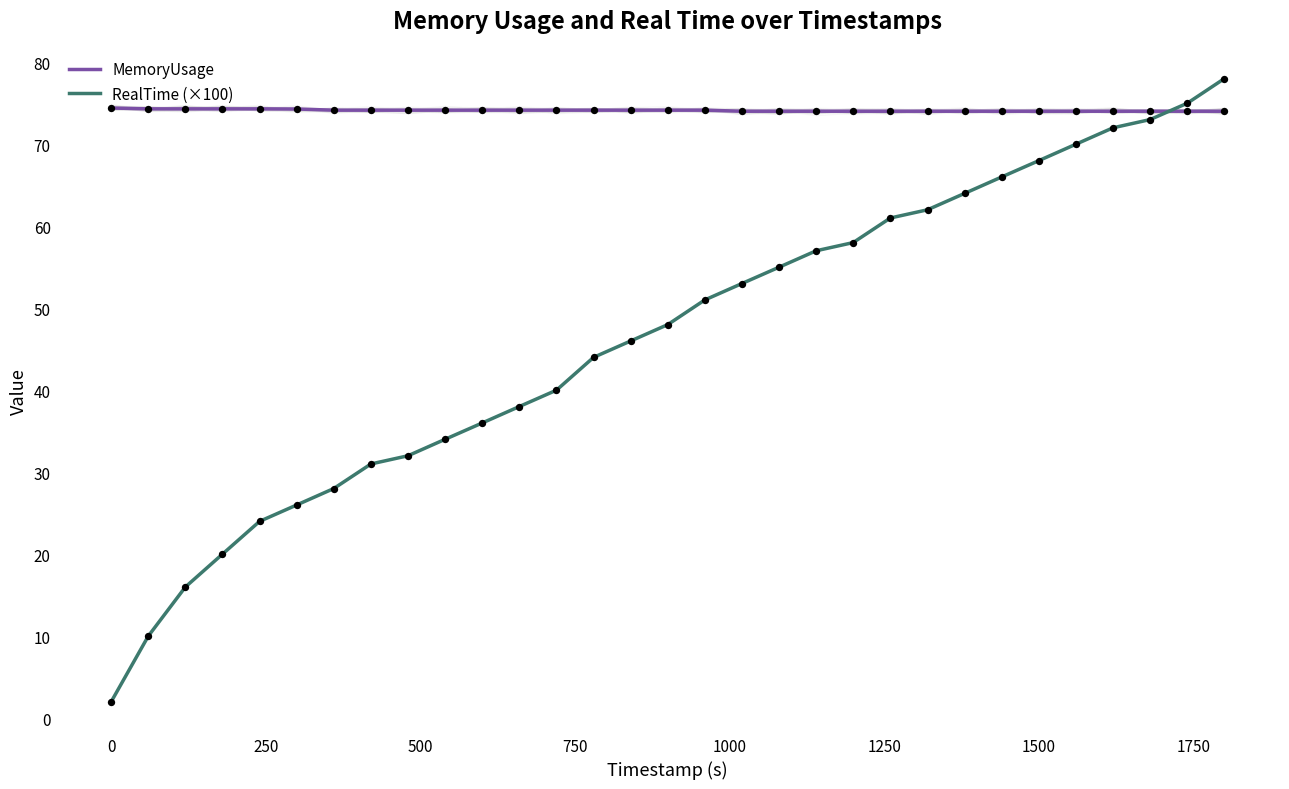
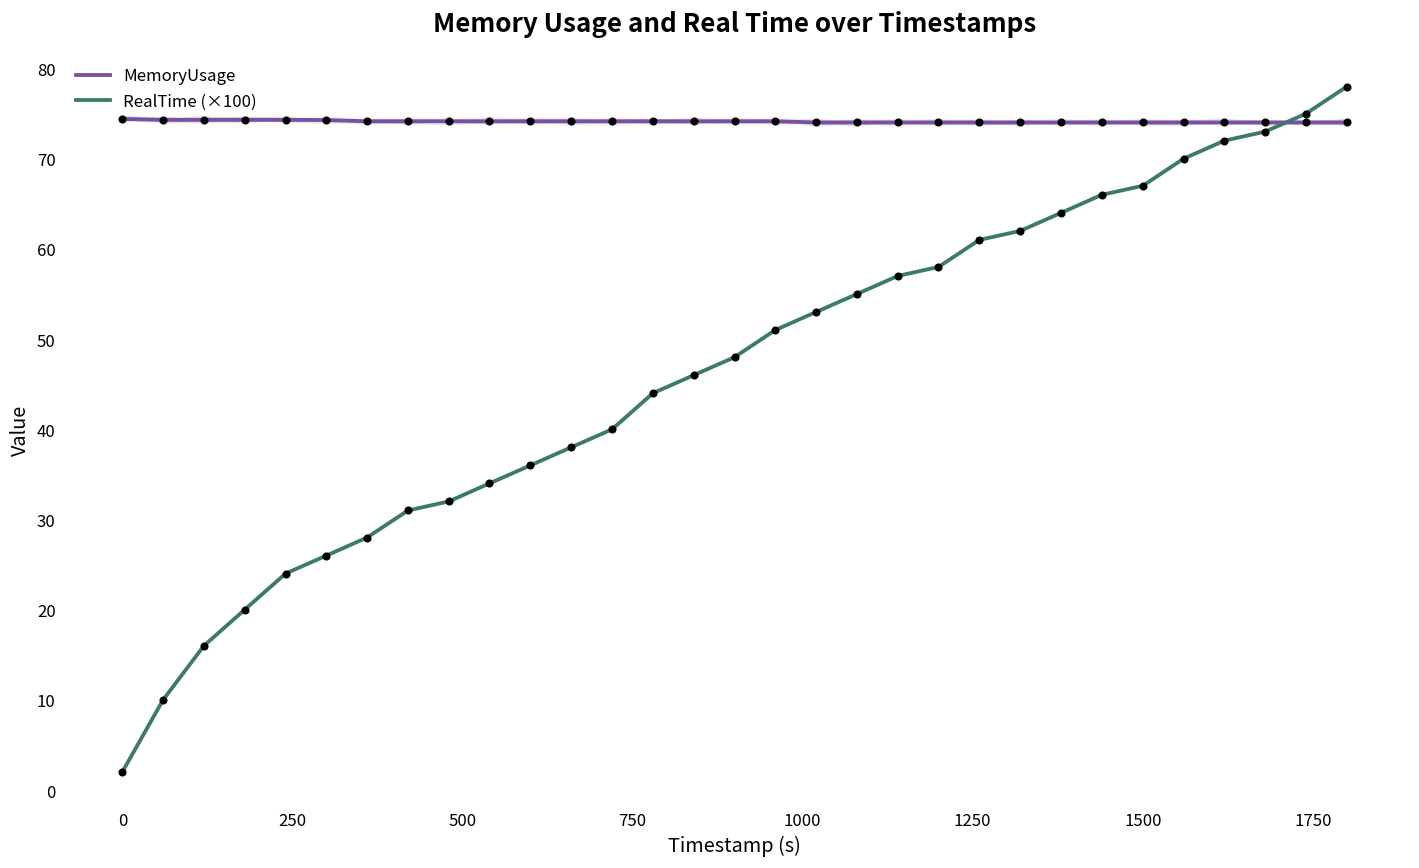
RealTime (×100), 1500: 68 -> 67
